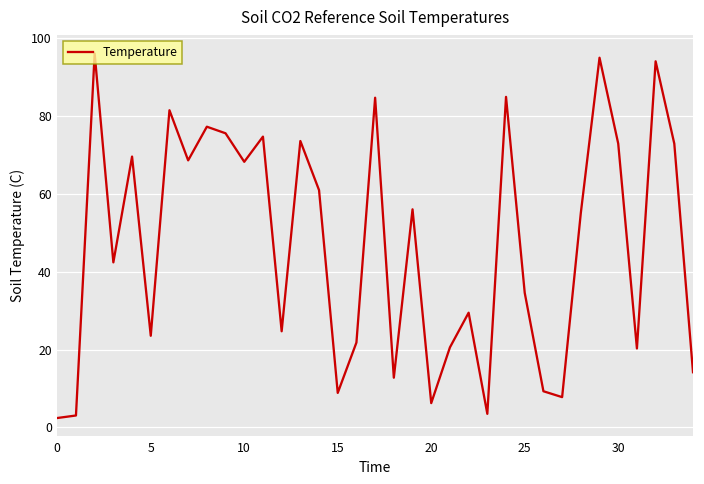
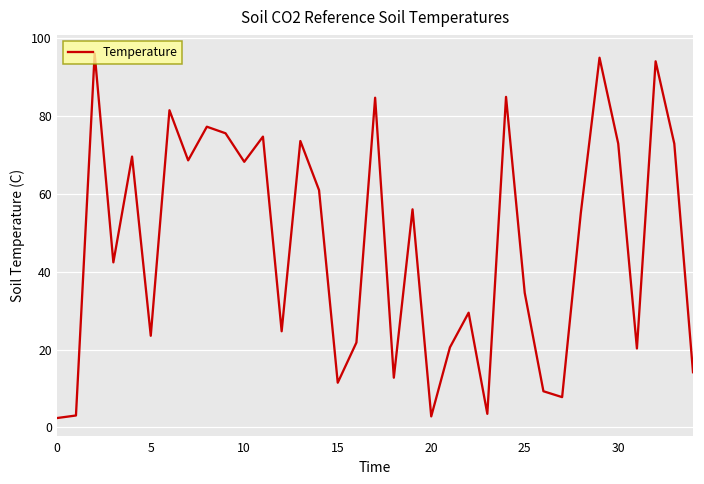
15: 9 -> 11
20: 6 -> 3
